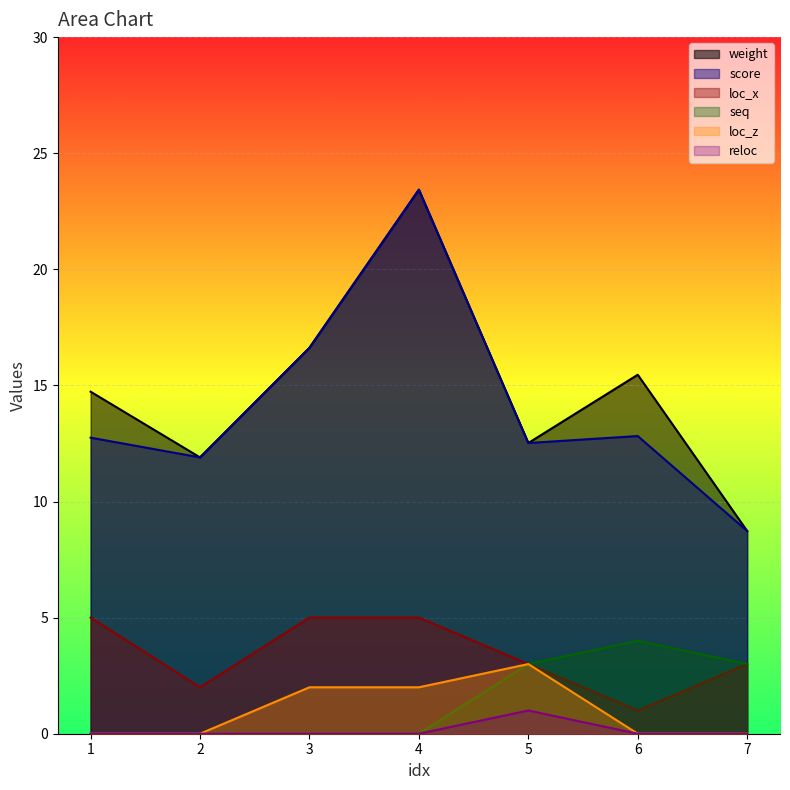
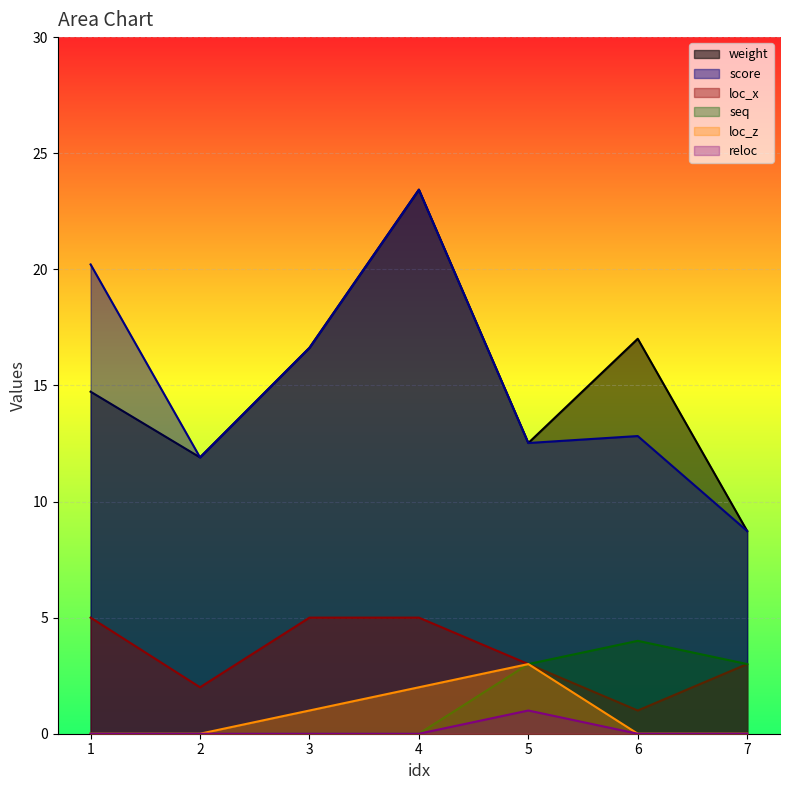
score, 1: 12.8 -> 20.2
loc_z, 3: 2 -> 1
weight, 6: 15.5 -> 17.0
